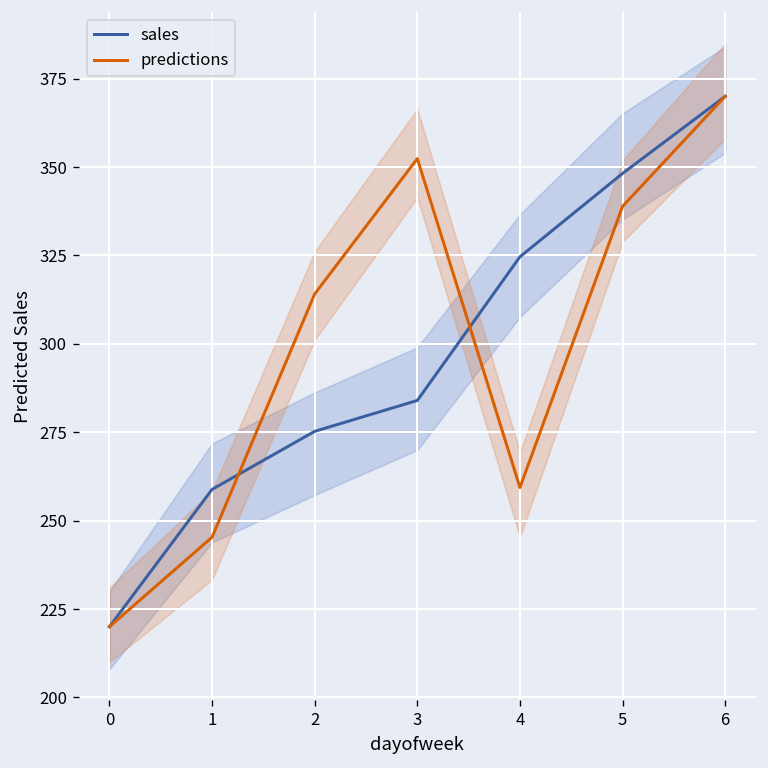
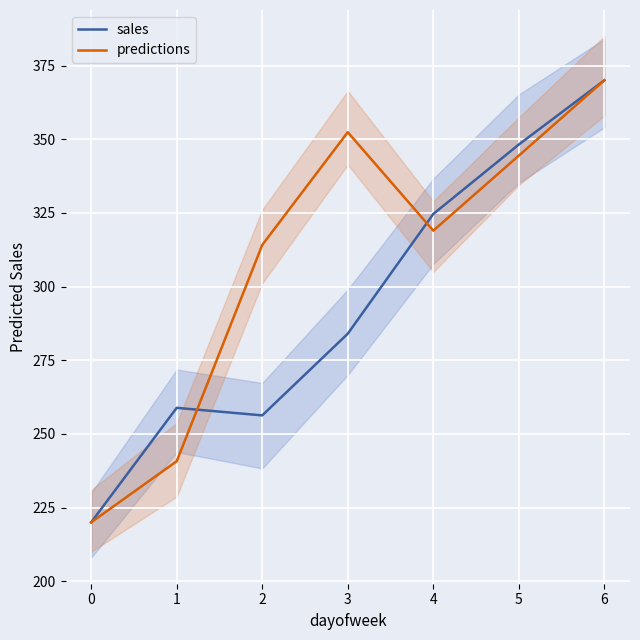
predictions, 1: 245 -> 241
sales, 2: 275 -> 256
predictions, 4: 259 -> 319
predictions, 5: 339 -> 344
